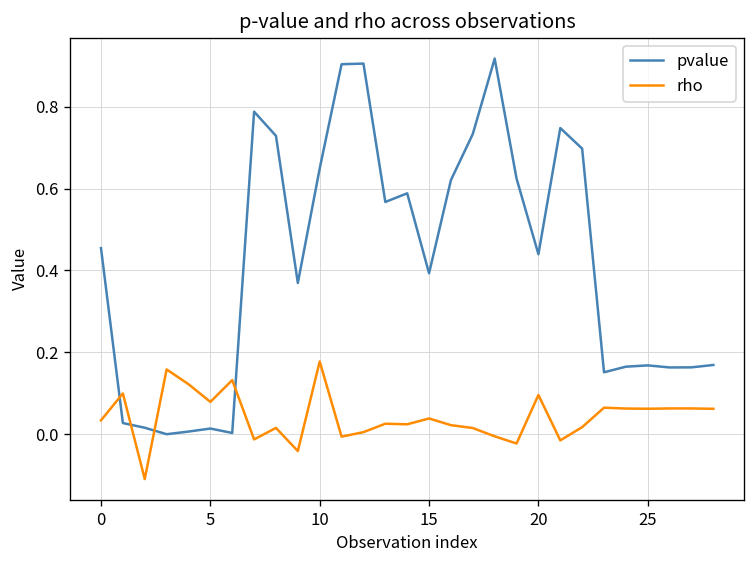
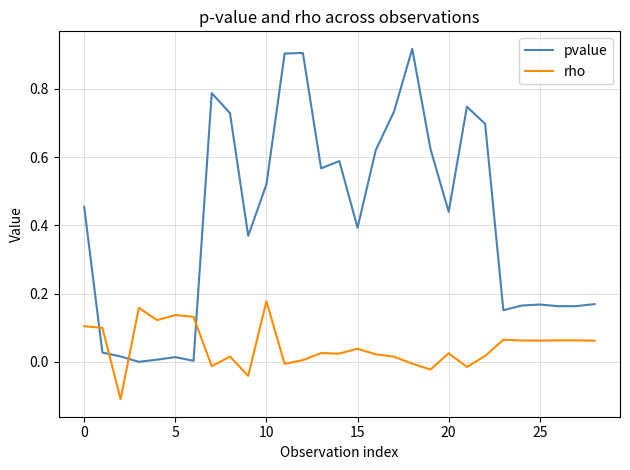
rho, 0: 0.03 -> 0.10
rho, 5: 0.08 -> 0.14
pvalue, 10: 0.65 -> 0.52
rho, 20: 0.10 -> 0.03
